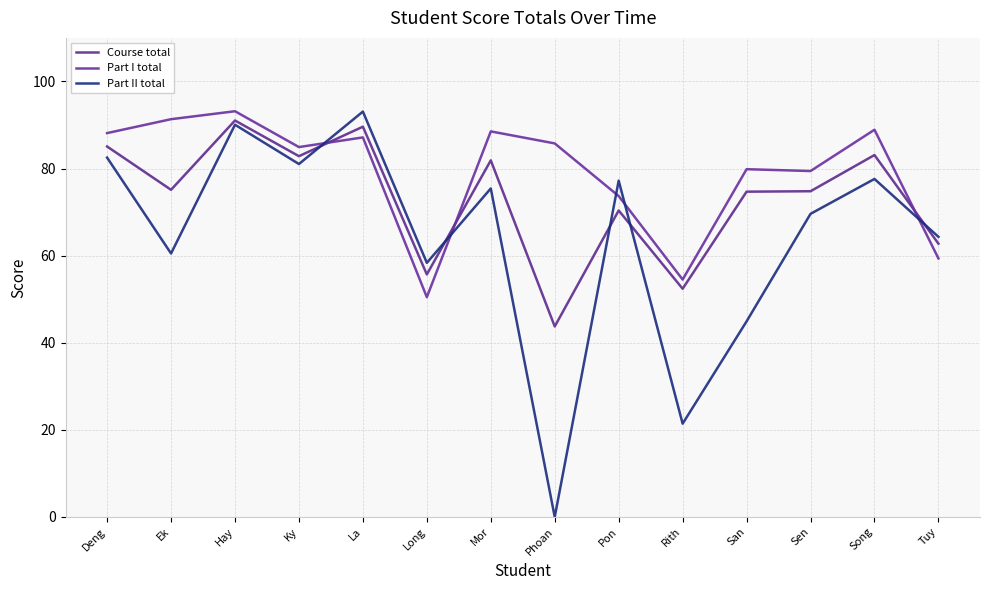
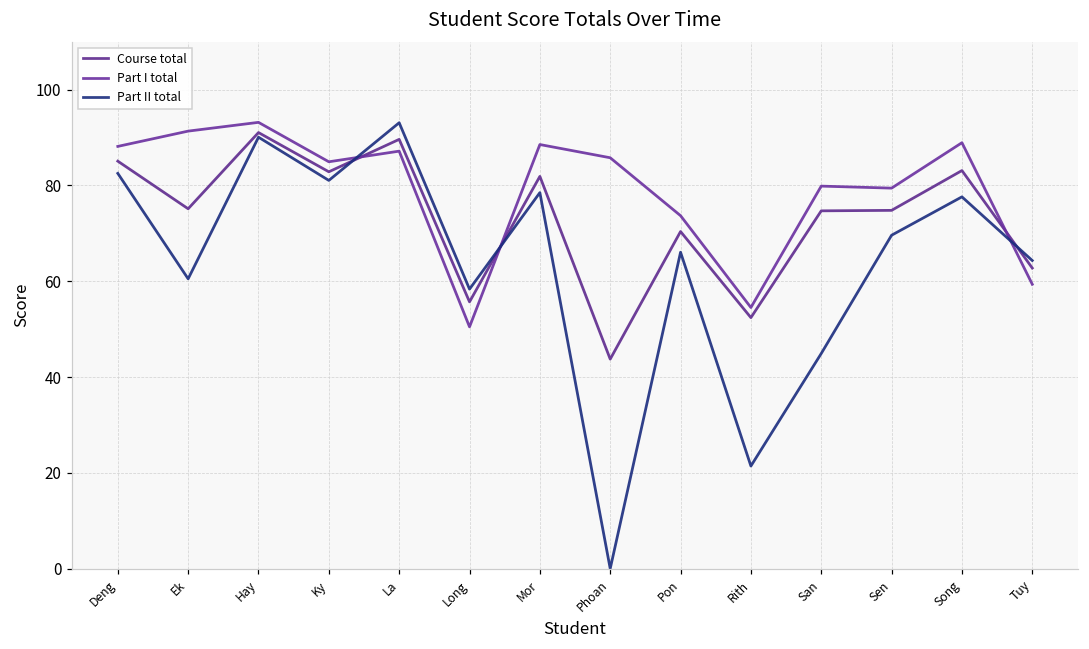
Part II total, Mor: 75 -> 78
Part II total, Pon: 77 -> 66
